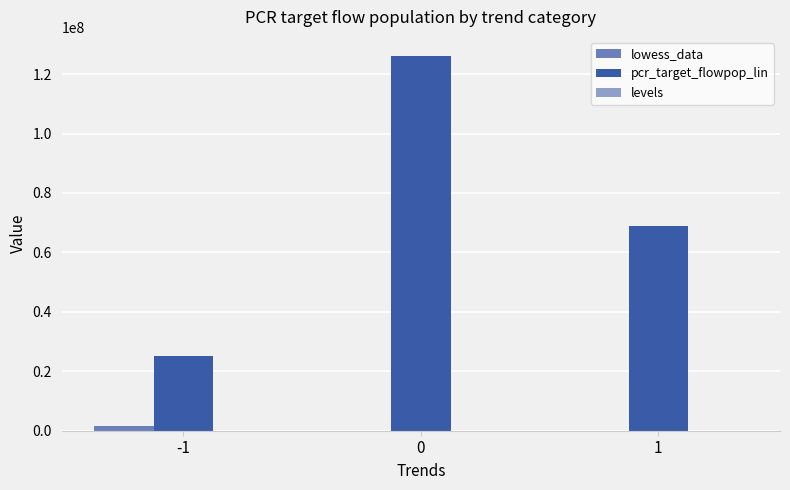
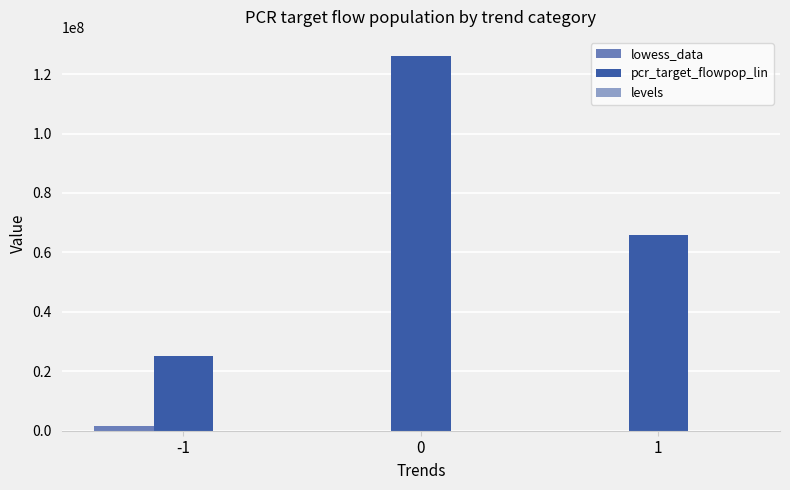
pcr_target_flowpop_lin, 1: 69000000 -> 66000000
